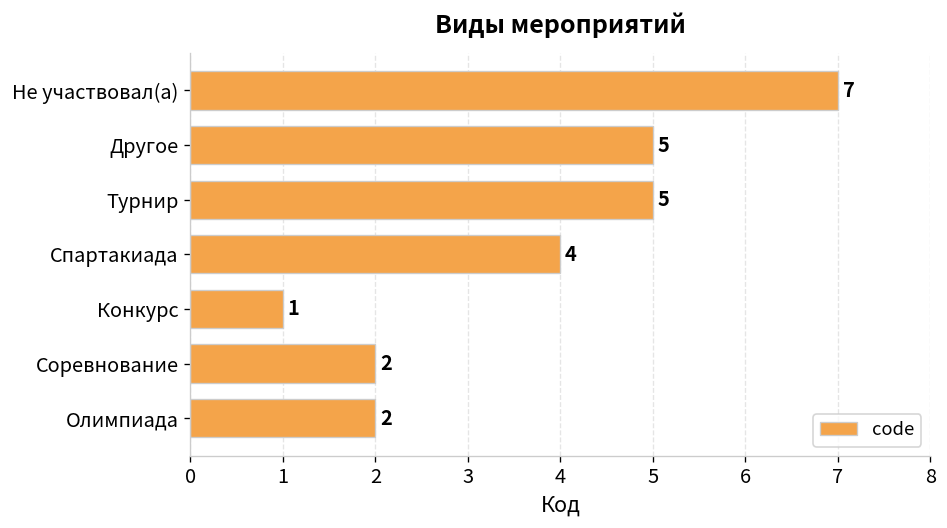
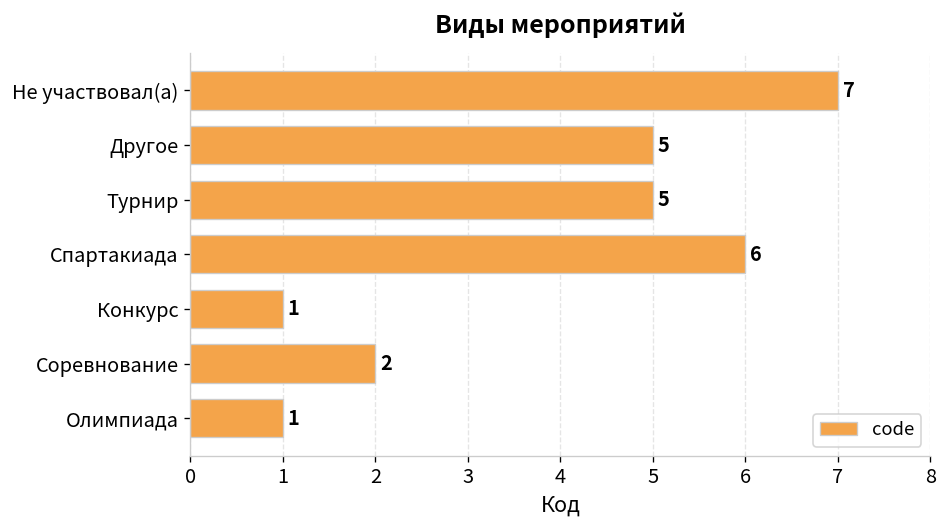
Спартакиада: 4 -> 6
Олимпиада: 2 -> 1
